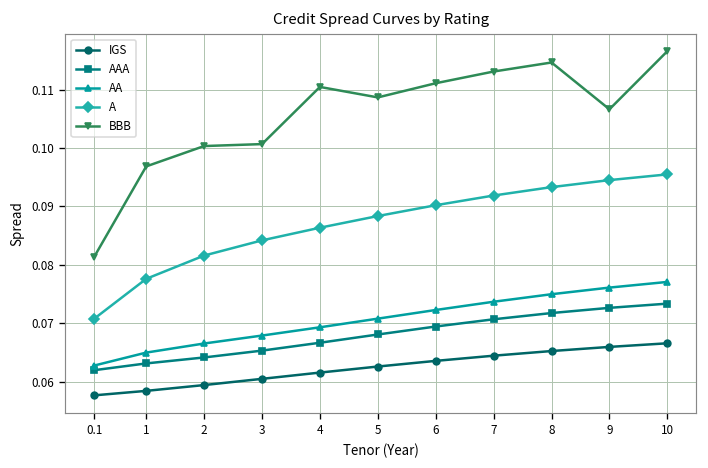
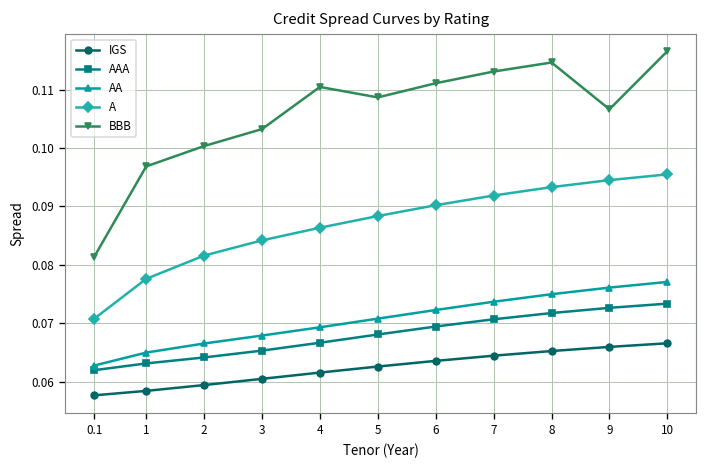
BBB, 3: 0.101 -> 0.103
